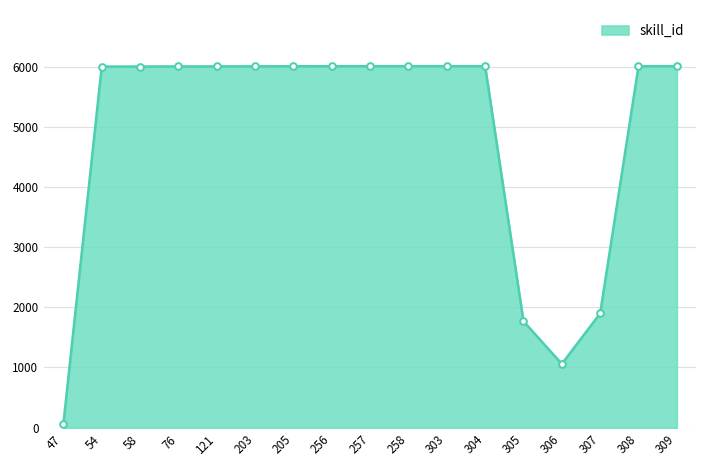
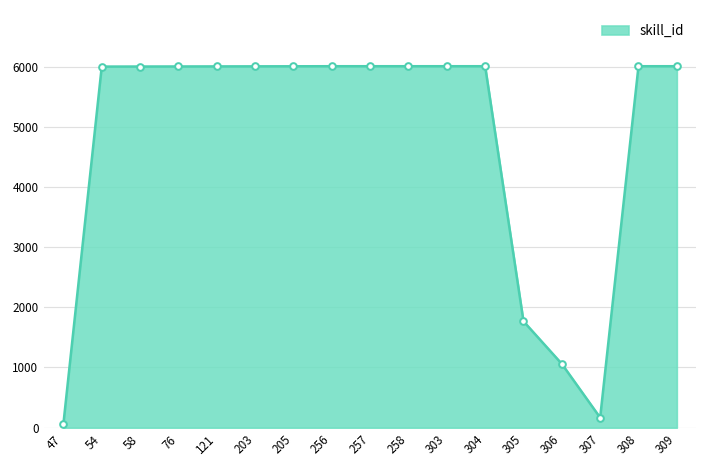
307: 1900 -> 200
